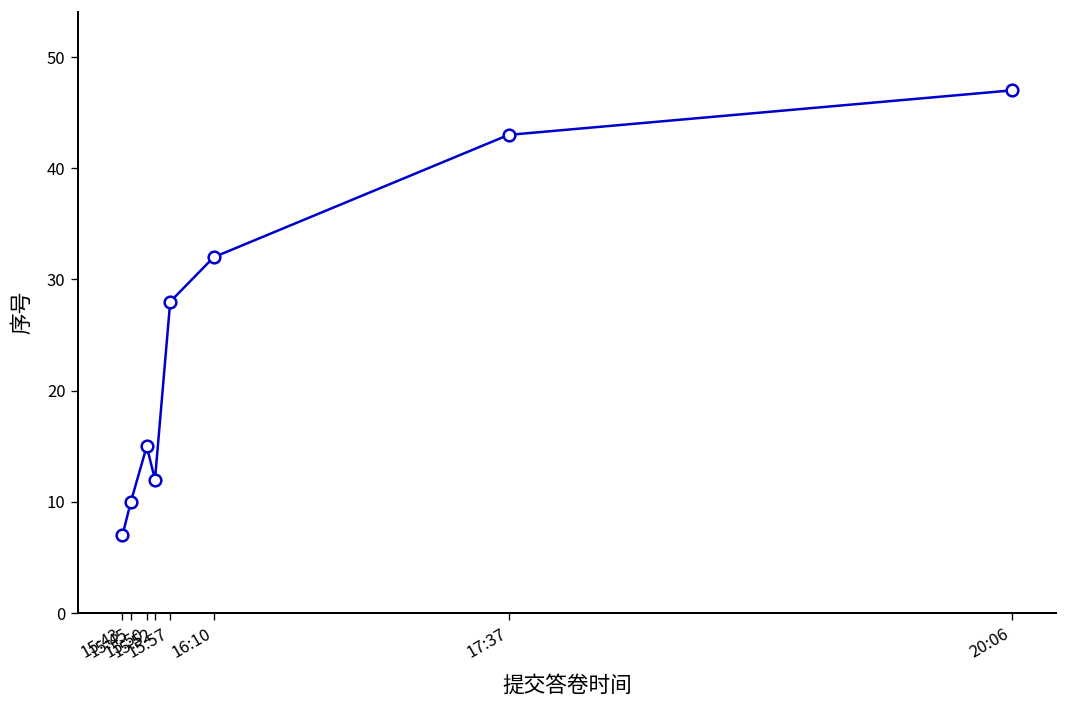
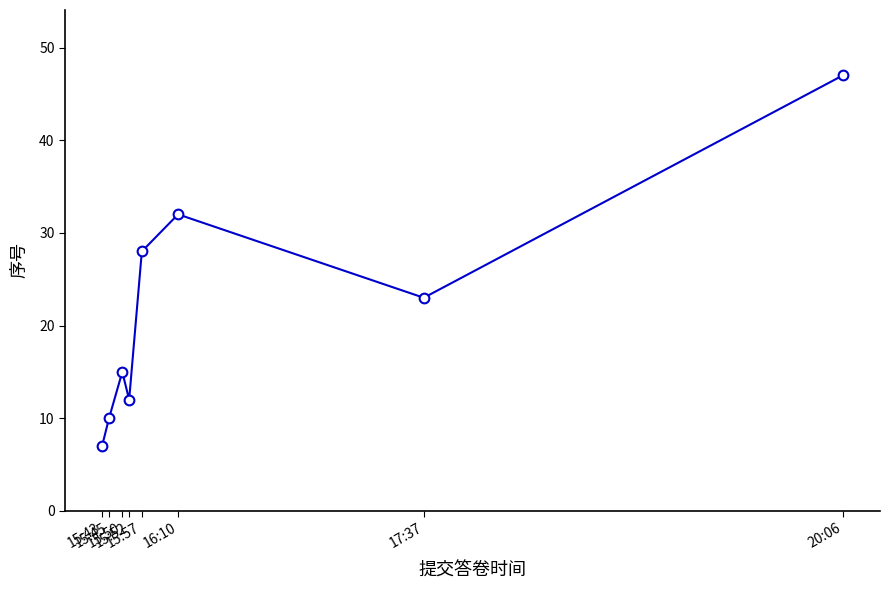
17:37: 43 -> 23
